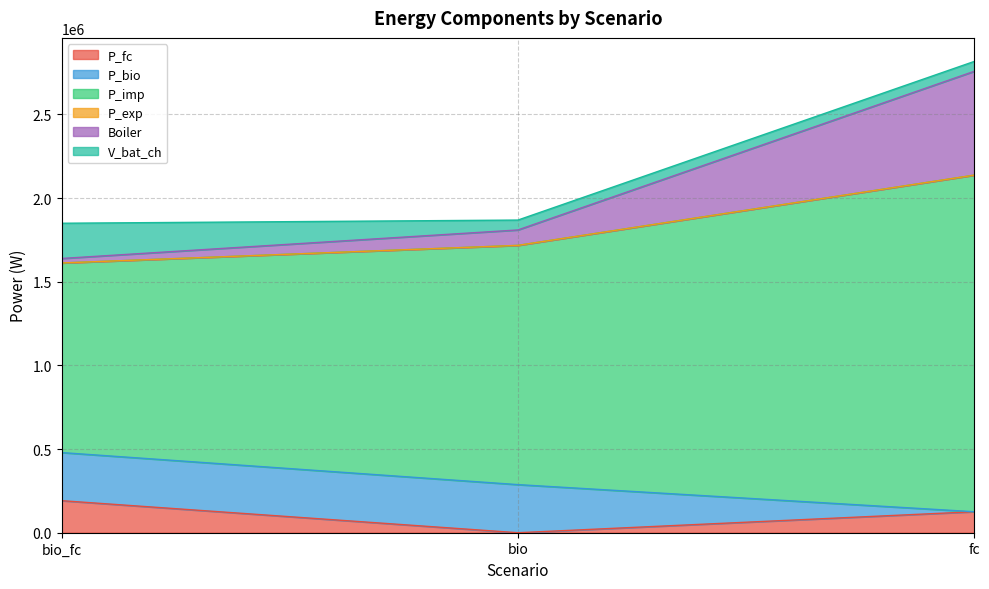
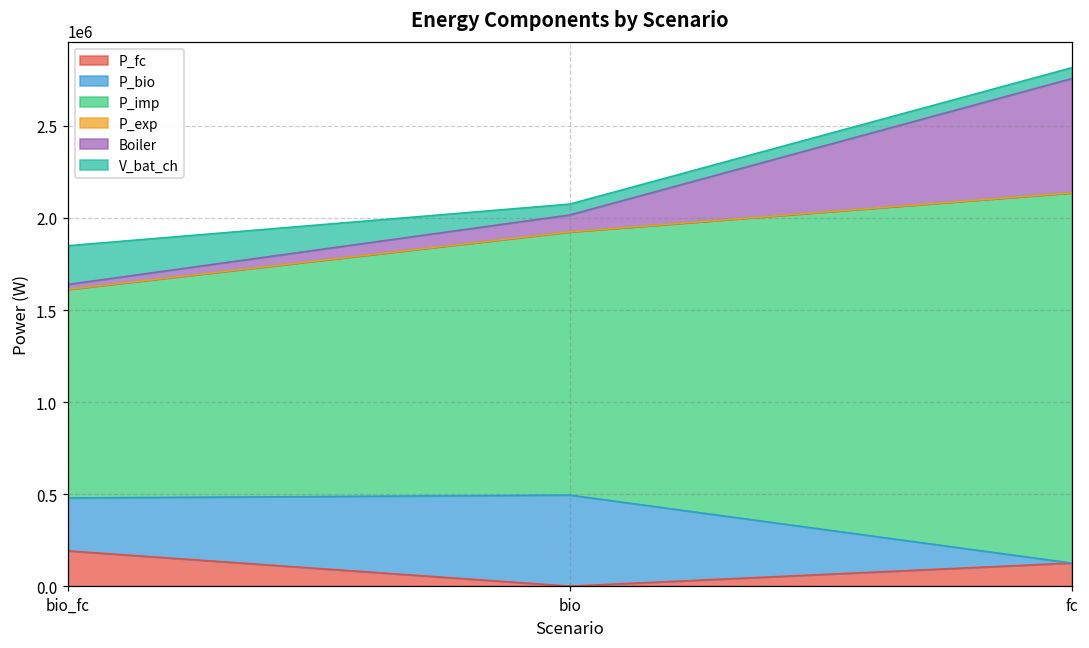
P_bio, bio: 290000 -> 490000
